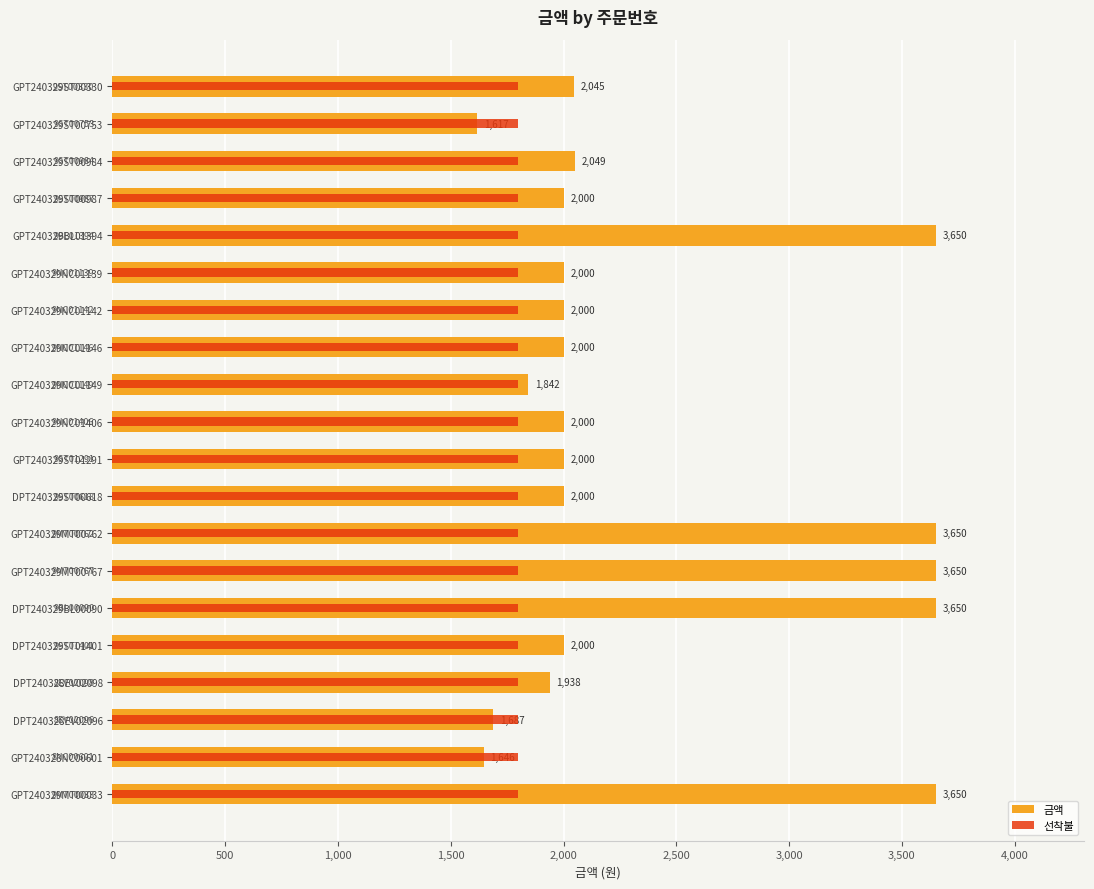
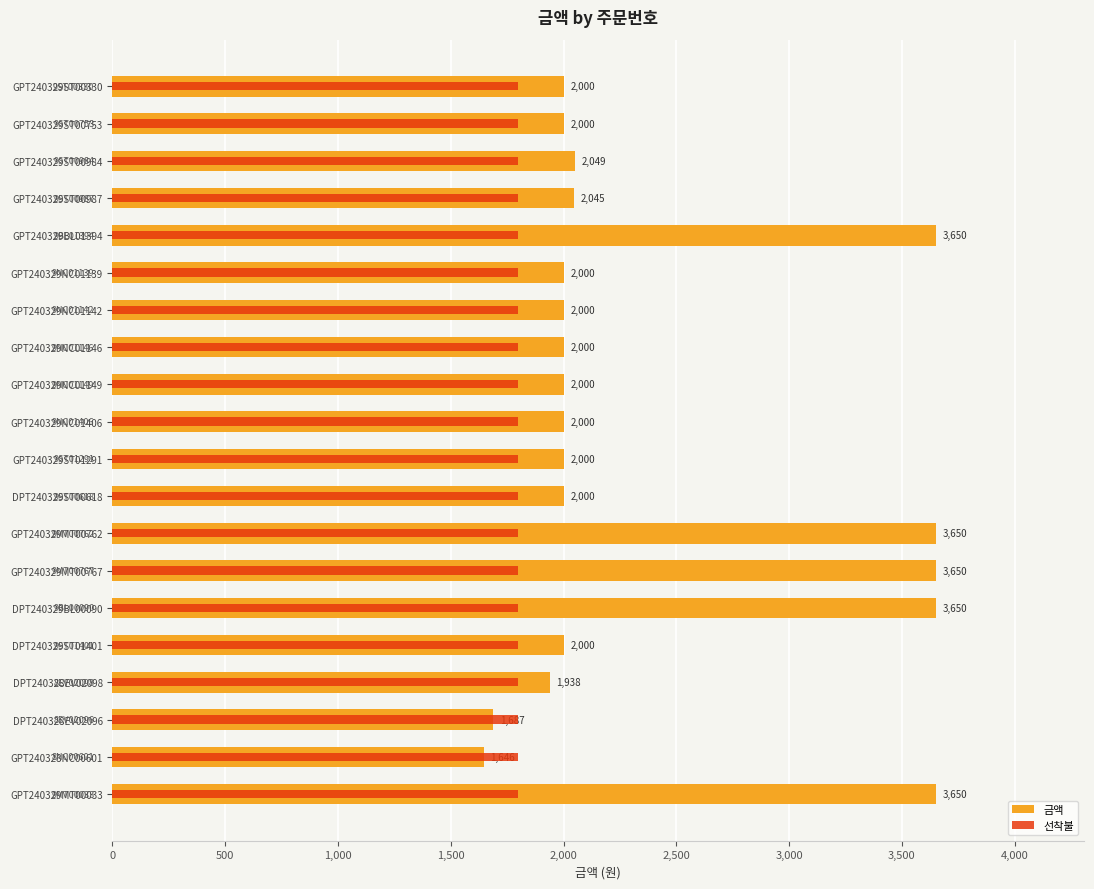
금액, GPT240329ST00330: 2,045 -> 2,000
금액, GPT240329ST00753: 1,617 -> 2,000
금액, GPT240329ST00987: 2,000 -> 2,045
금액, GPT240329NC01149: 1,842 -> 2,000
